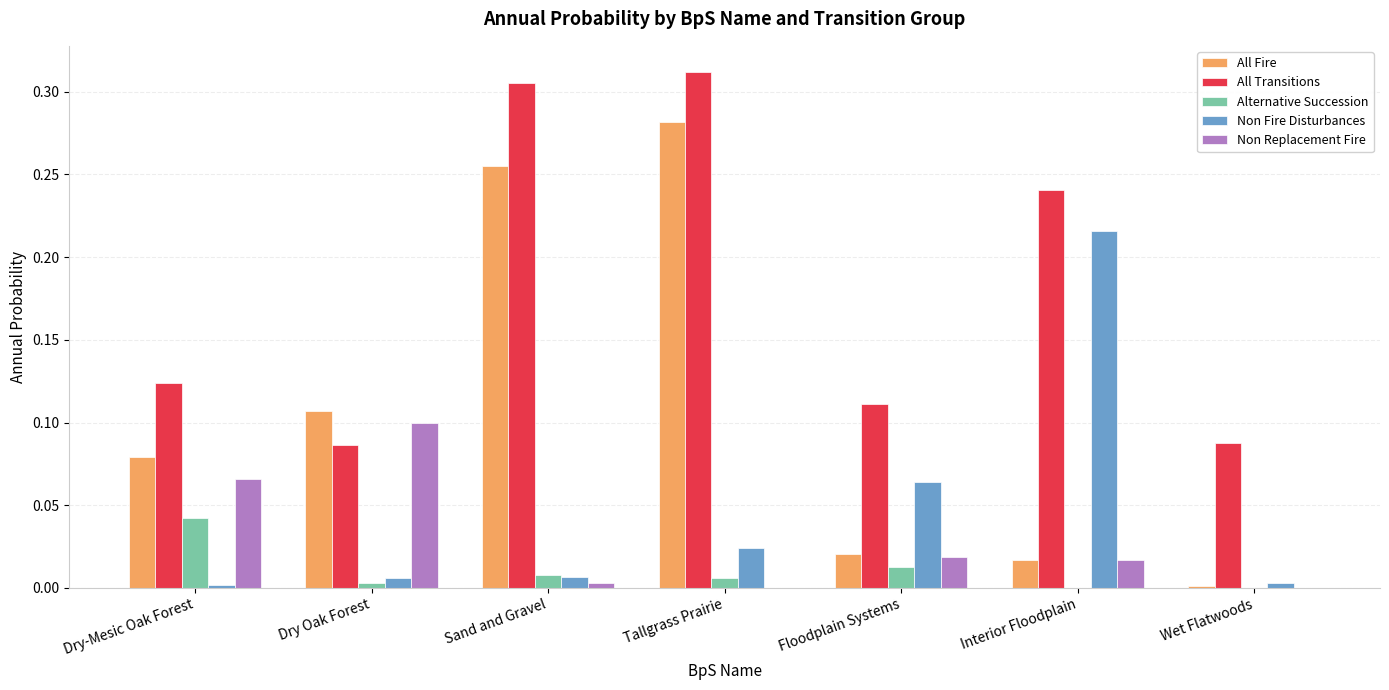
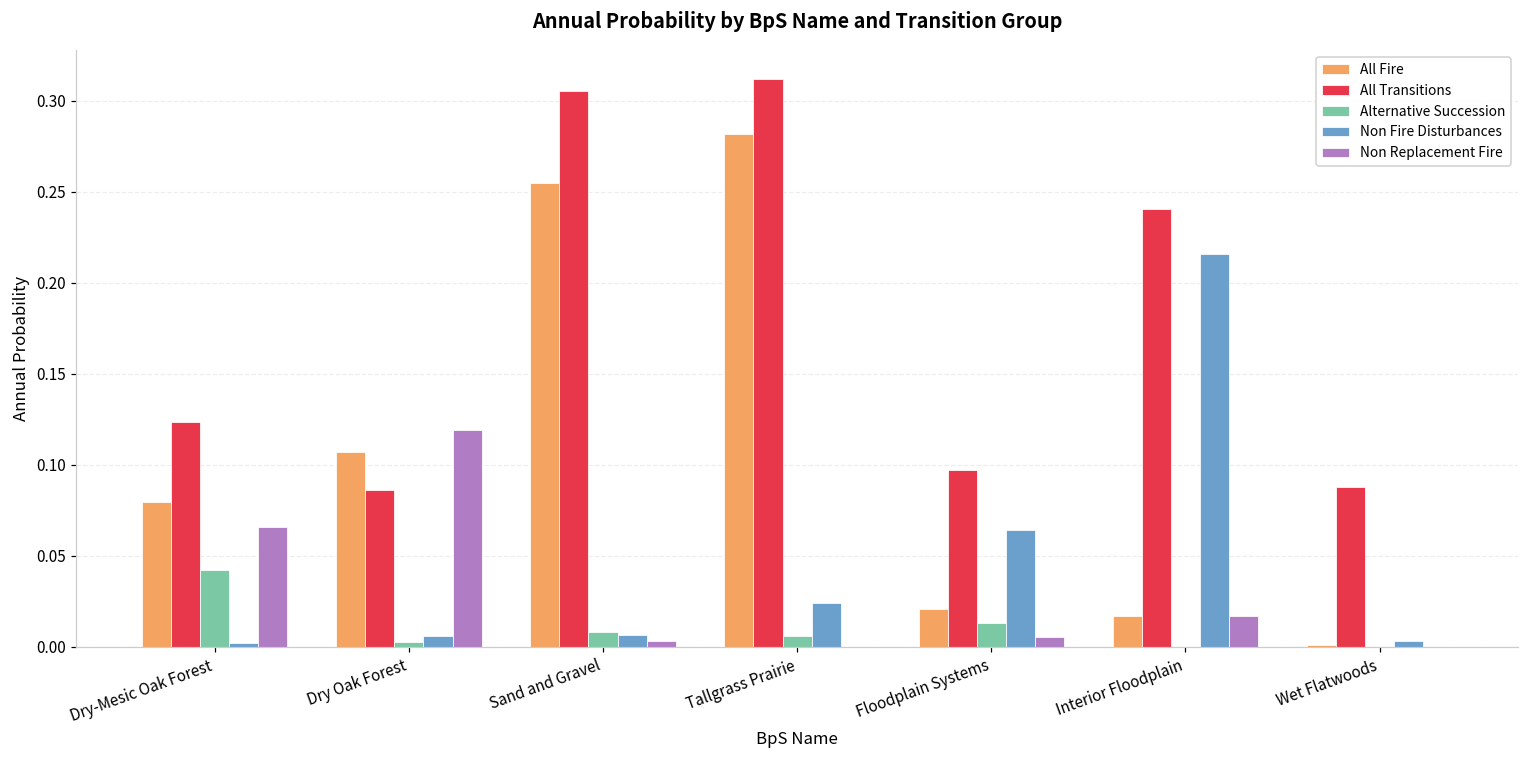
Non Replacement Fire, Dry Oak Forest: 0.100 -> 0.119
All Transitions, Floodplain Systems: 0.111 -> 0.097
Non Replacement Fire, Floodplain Systems: 0.019 -> 0.005
